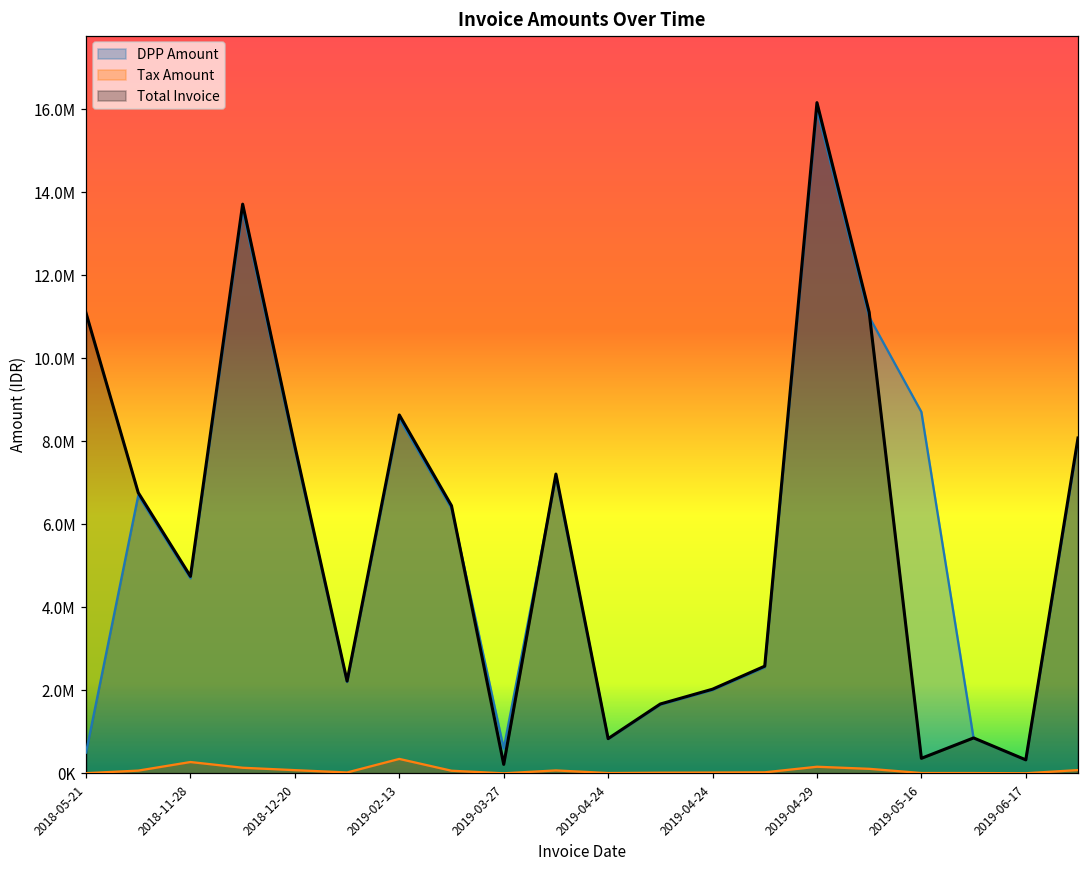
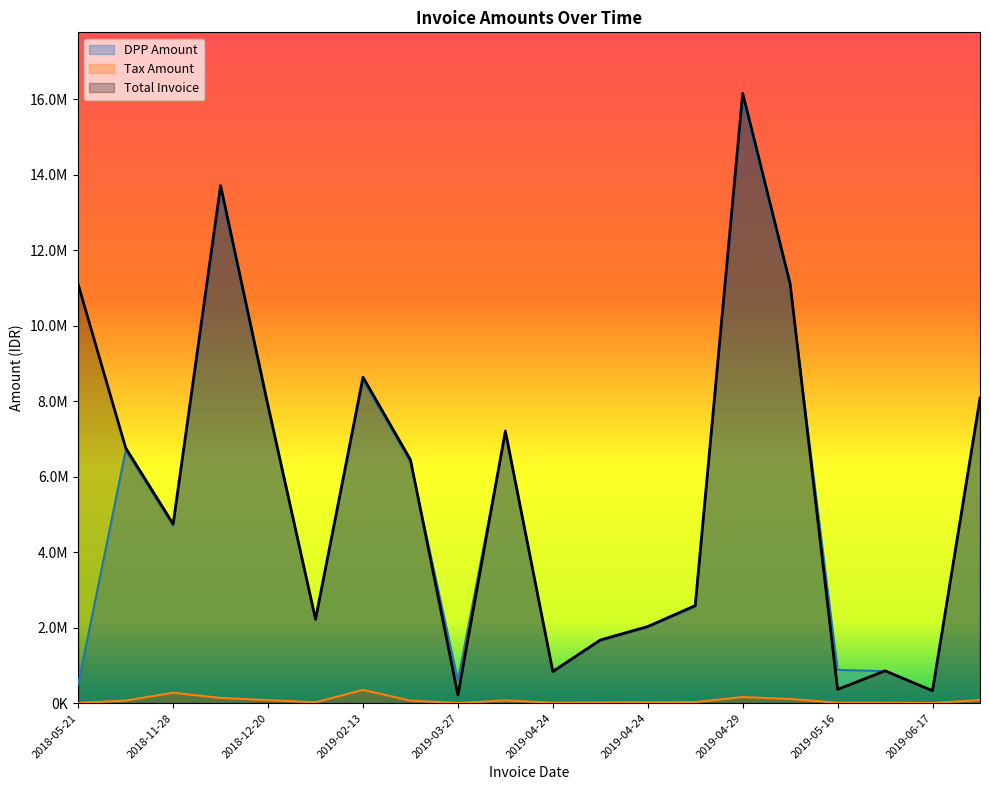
DPP Amount, 2019-05-16: 8700000 -> 900000
